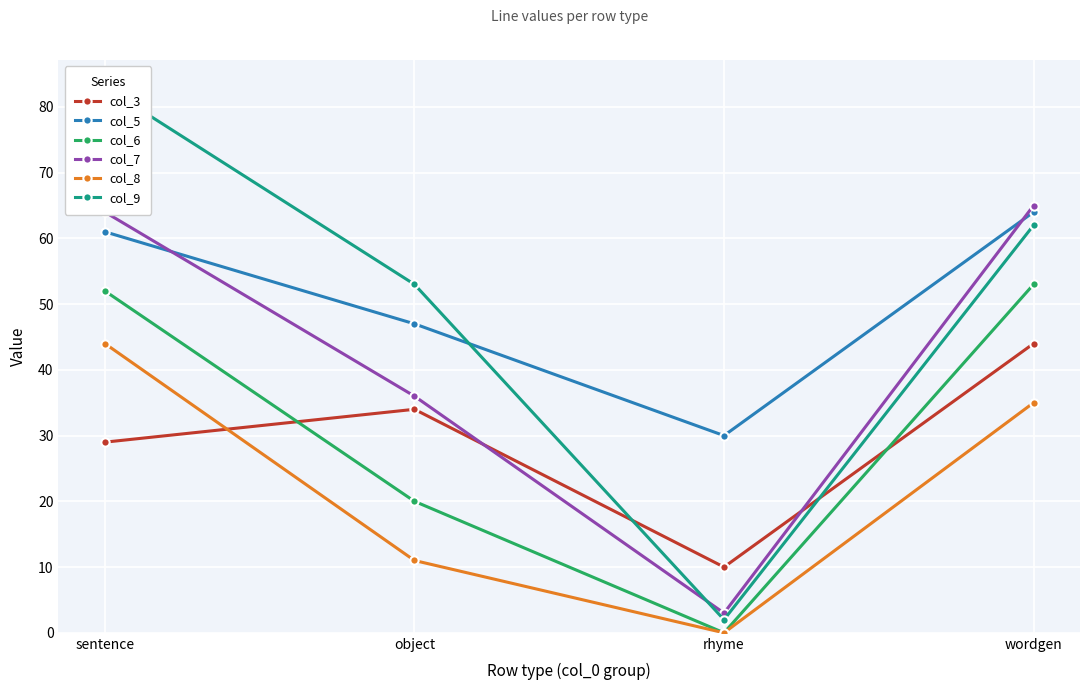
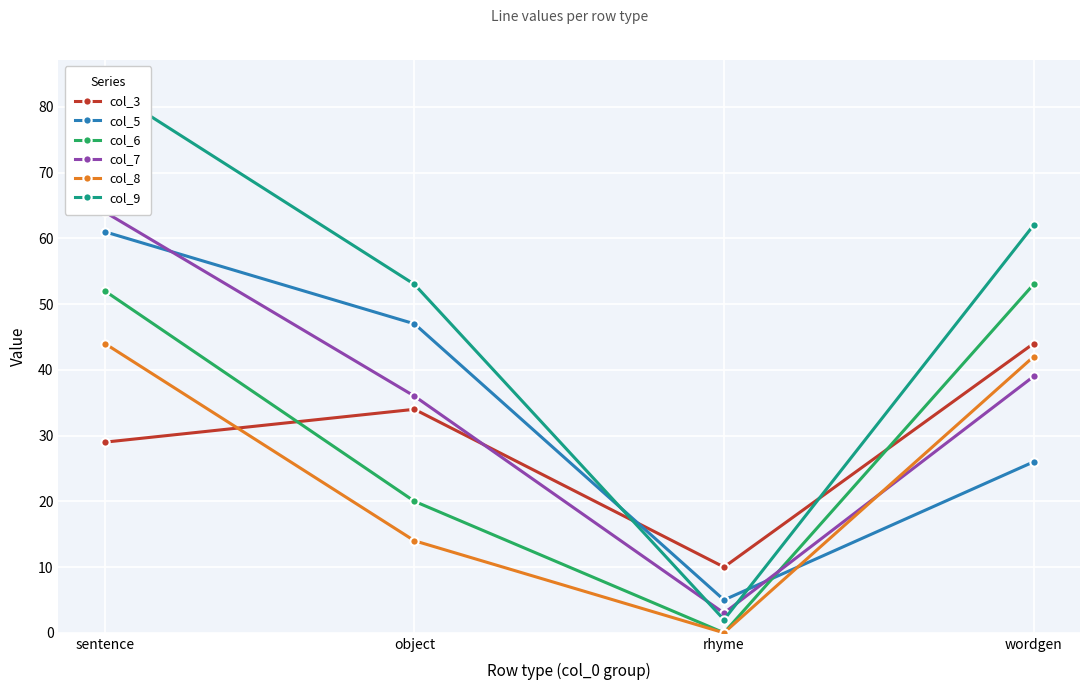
col_8, object: 11 -> 14
col_5, rhyme: 30 -> 5
col_5, wordgen: 64 -> 26
col_7, wordgen: 65 -> 39
col_8, wordgen: 35 -> 42
